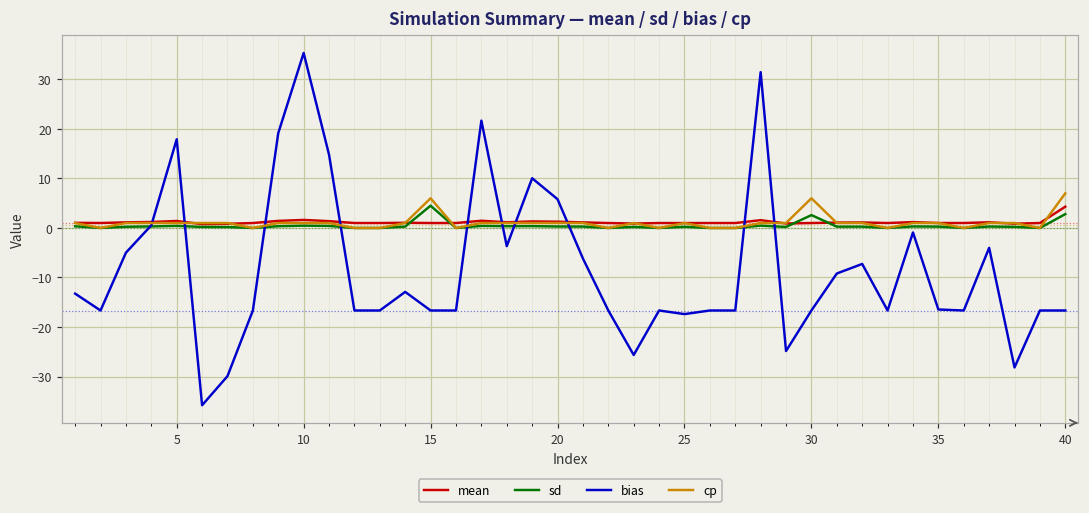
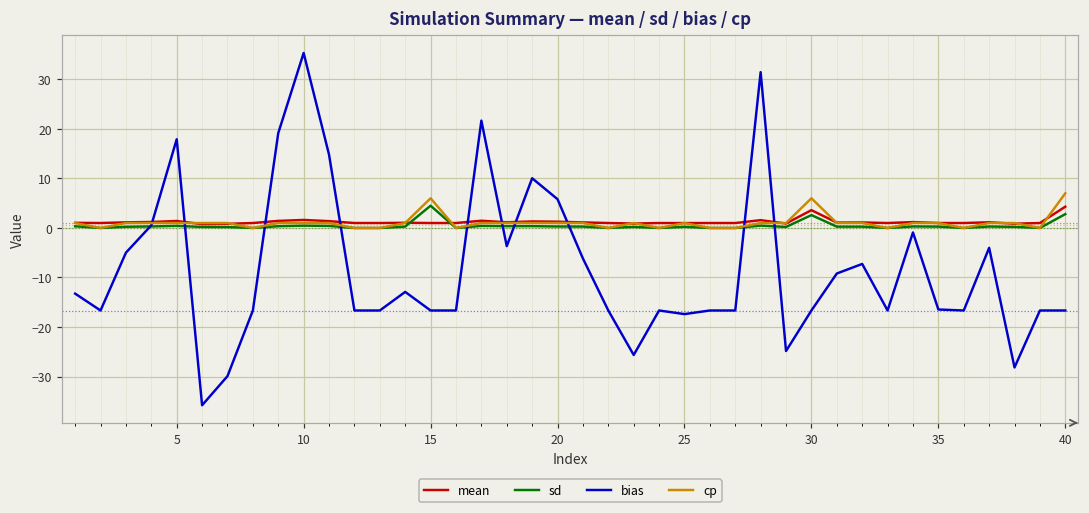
mean, 30: 1 -> 4
